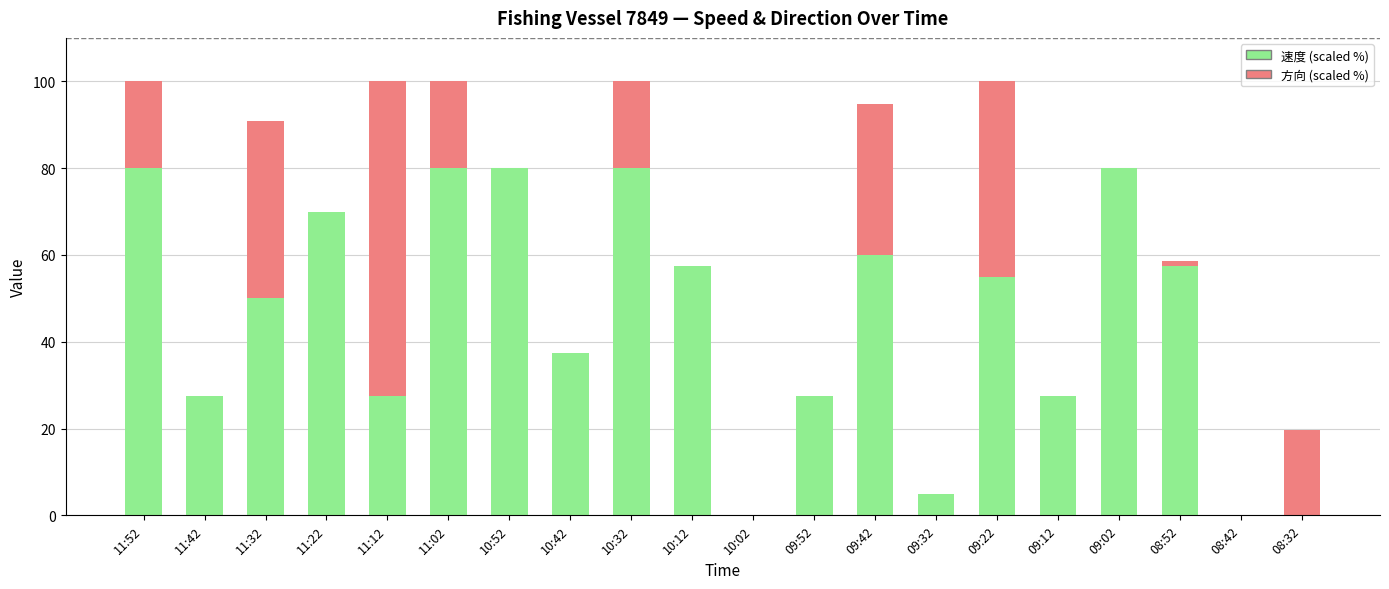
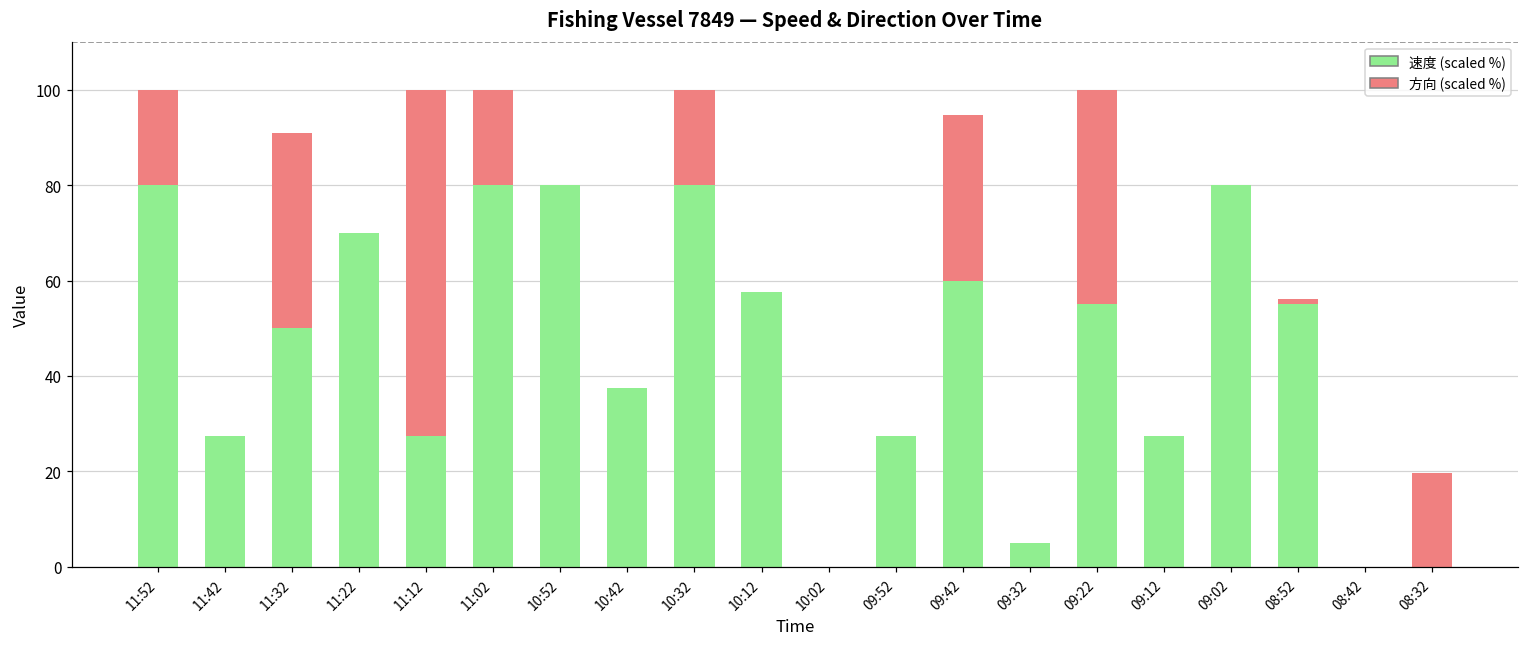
速度 (scaled %), 08:52: 58 -> 55
